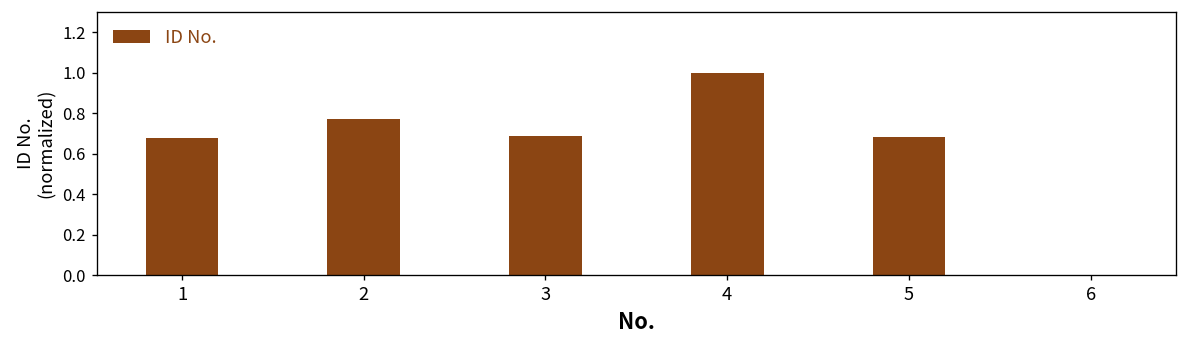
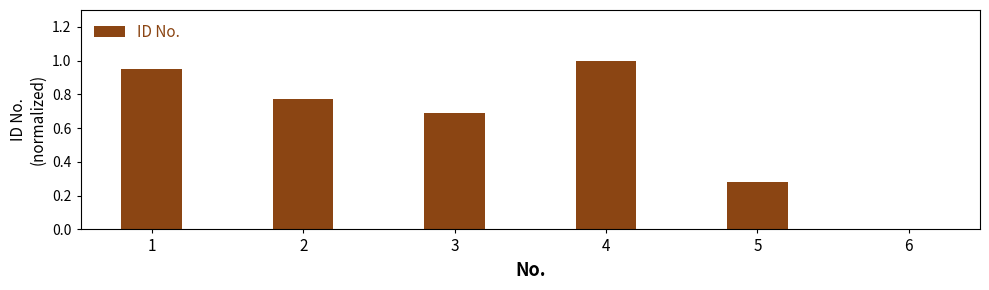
1: 0.68 -> 0.95
5: 0.69 -> 0.28
